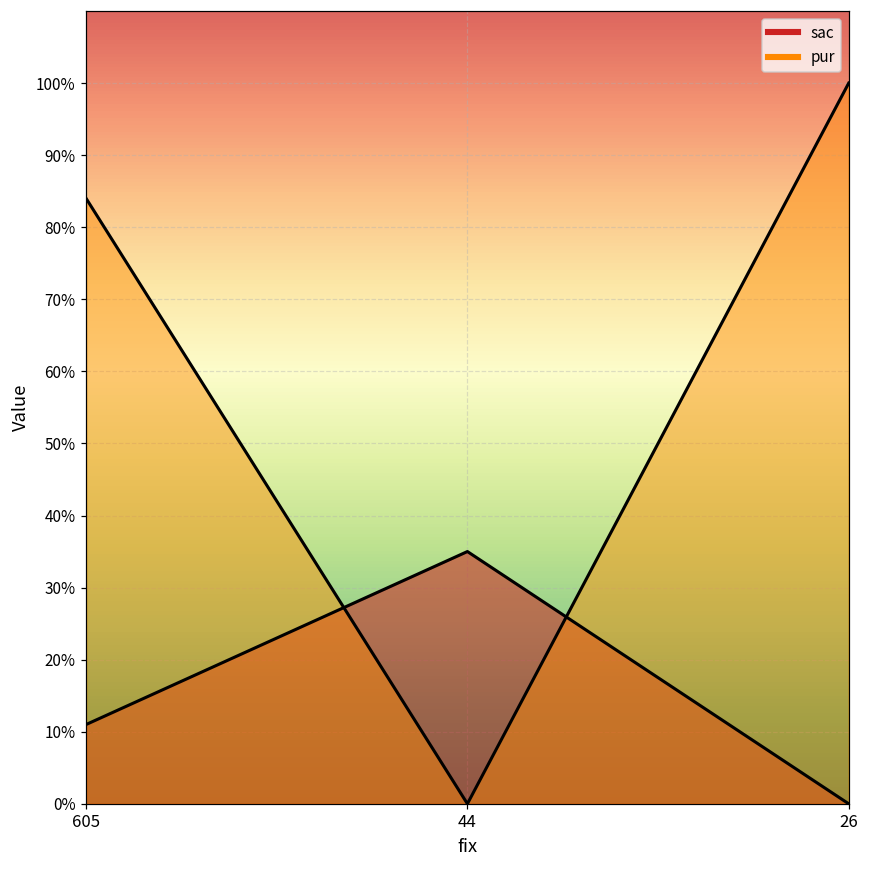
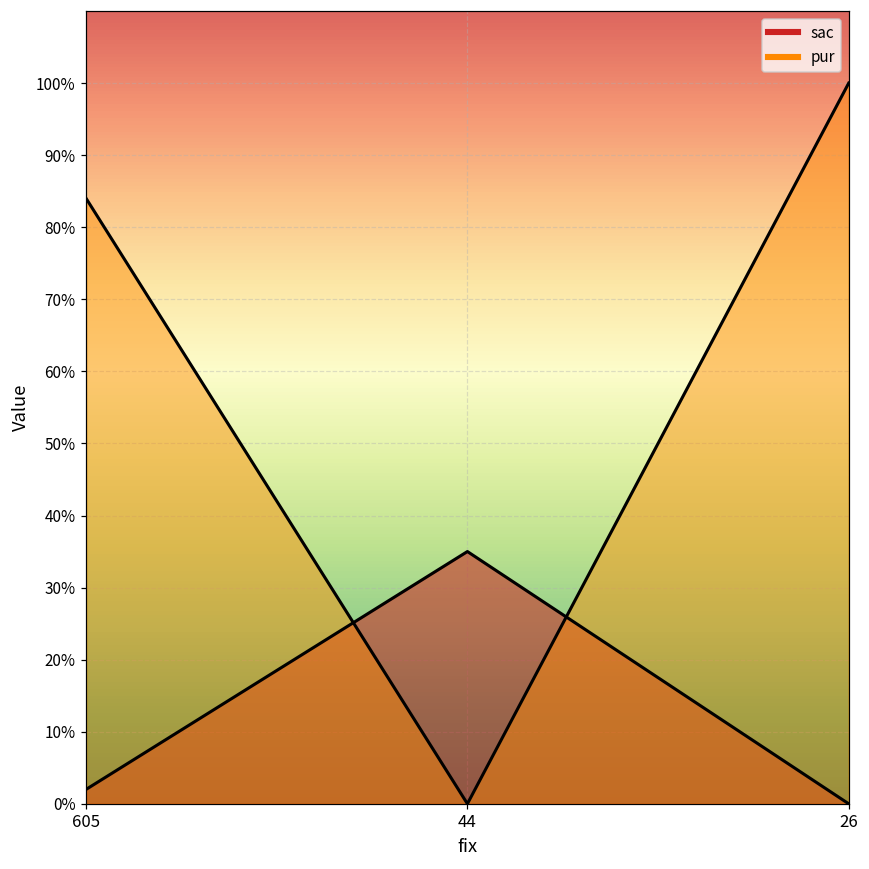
sac, 605: 11% -> 2%
